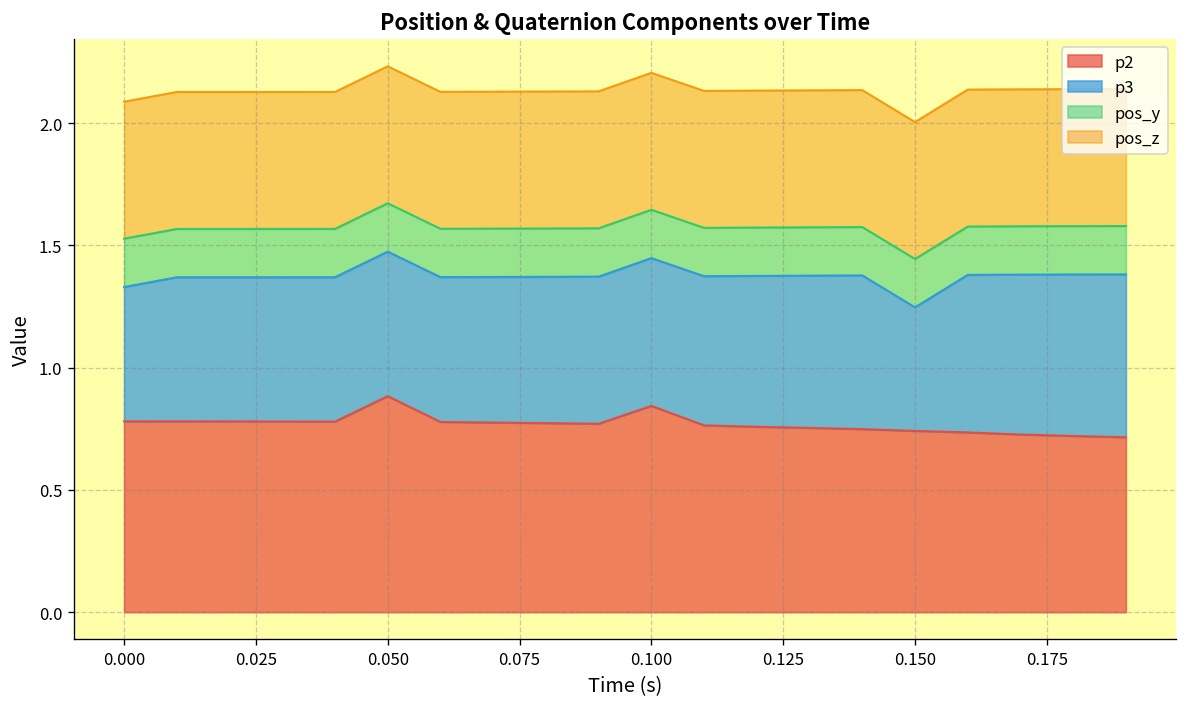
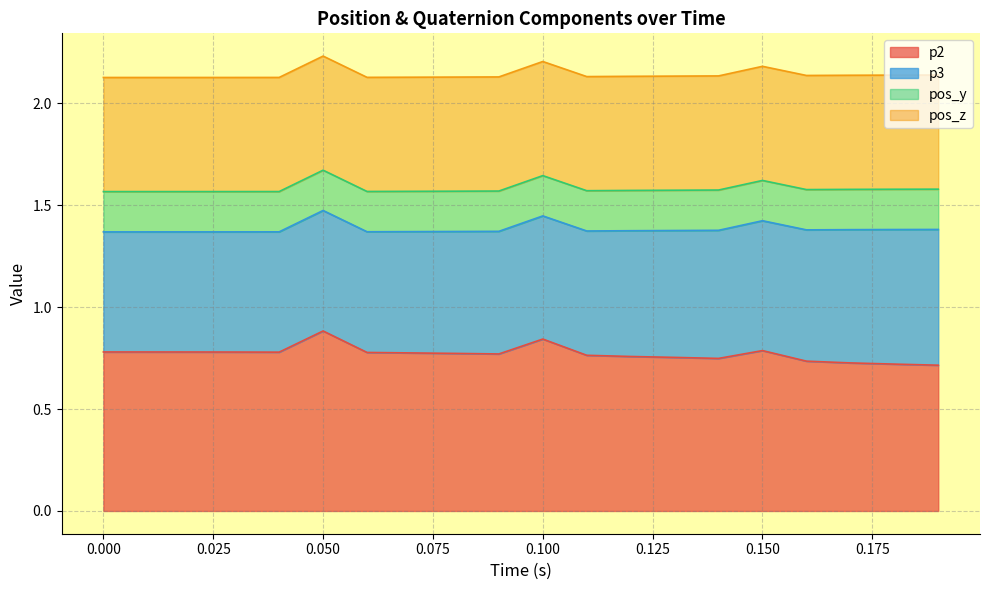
p3, 0.000: 0.55 -> 0.59
p2, 0.150: 0.74 -> 0.79
p3, 0.150: 0.51 -> 0.64
